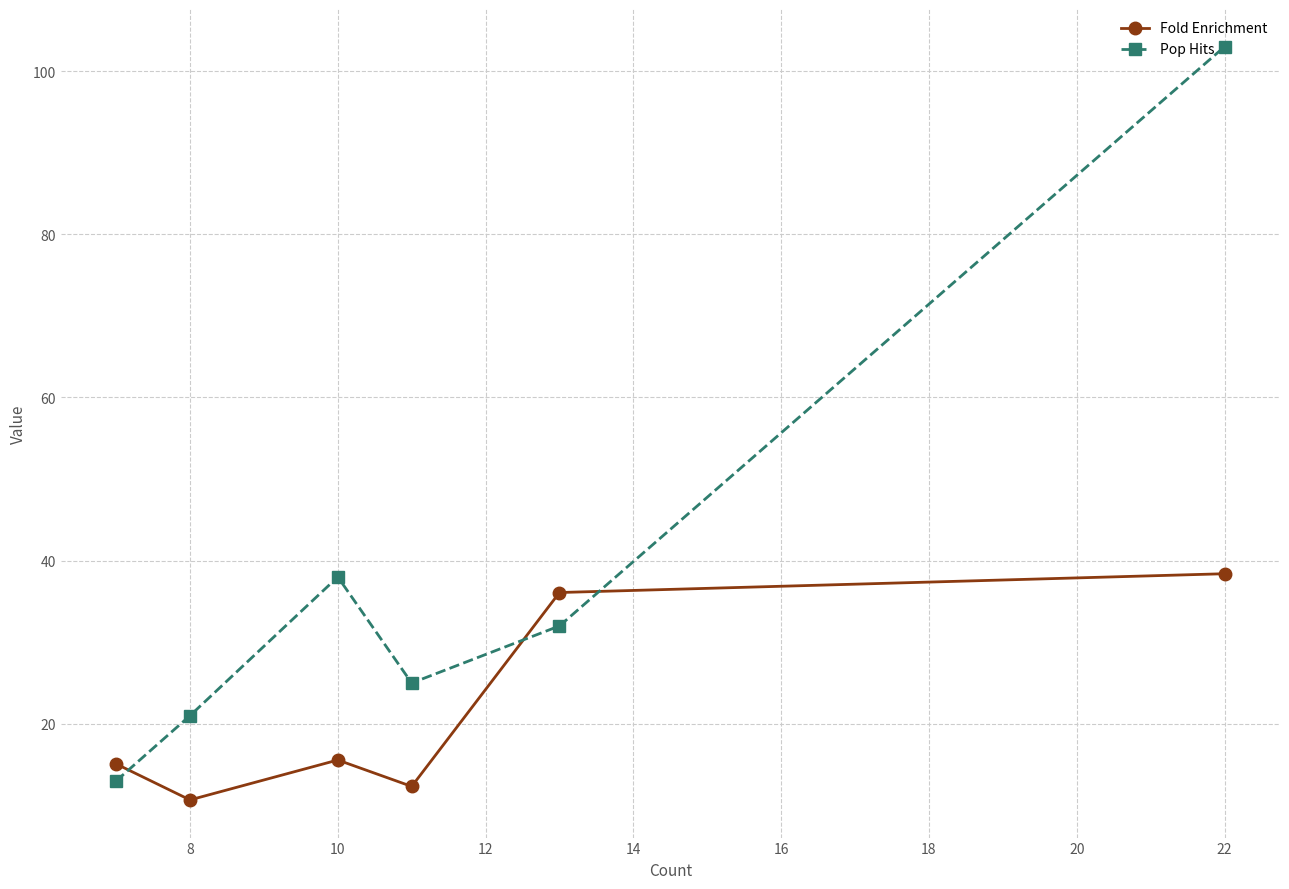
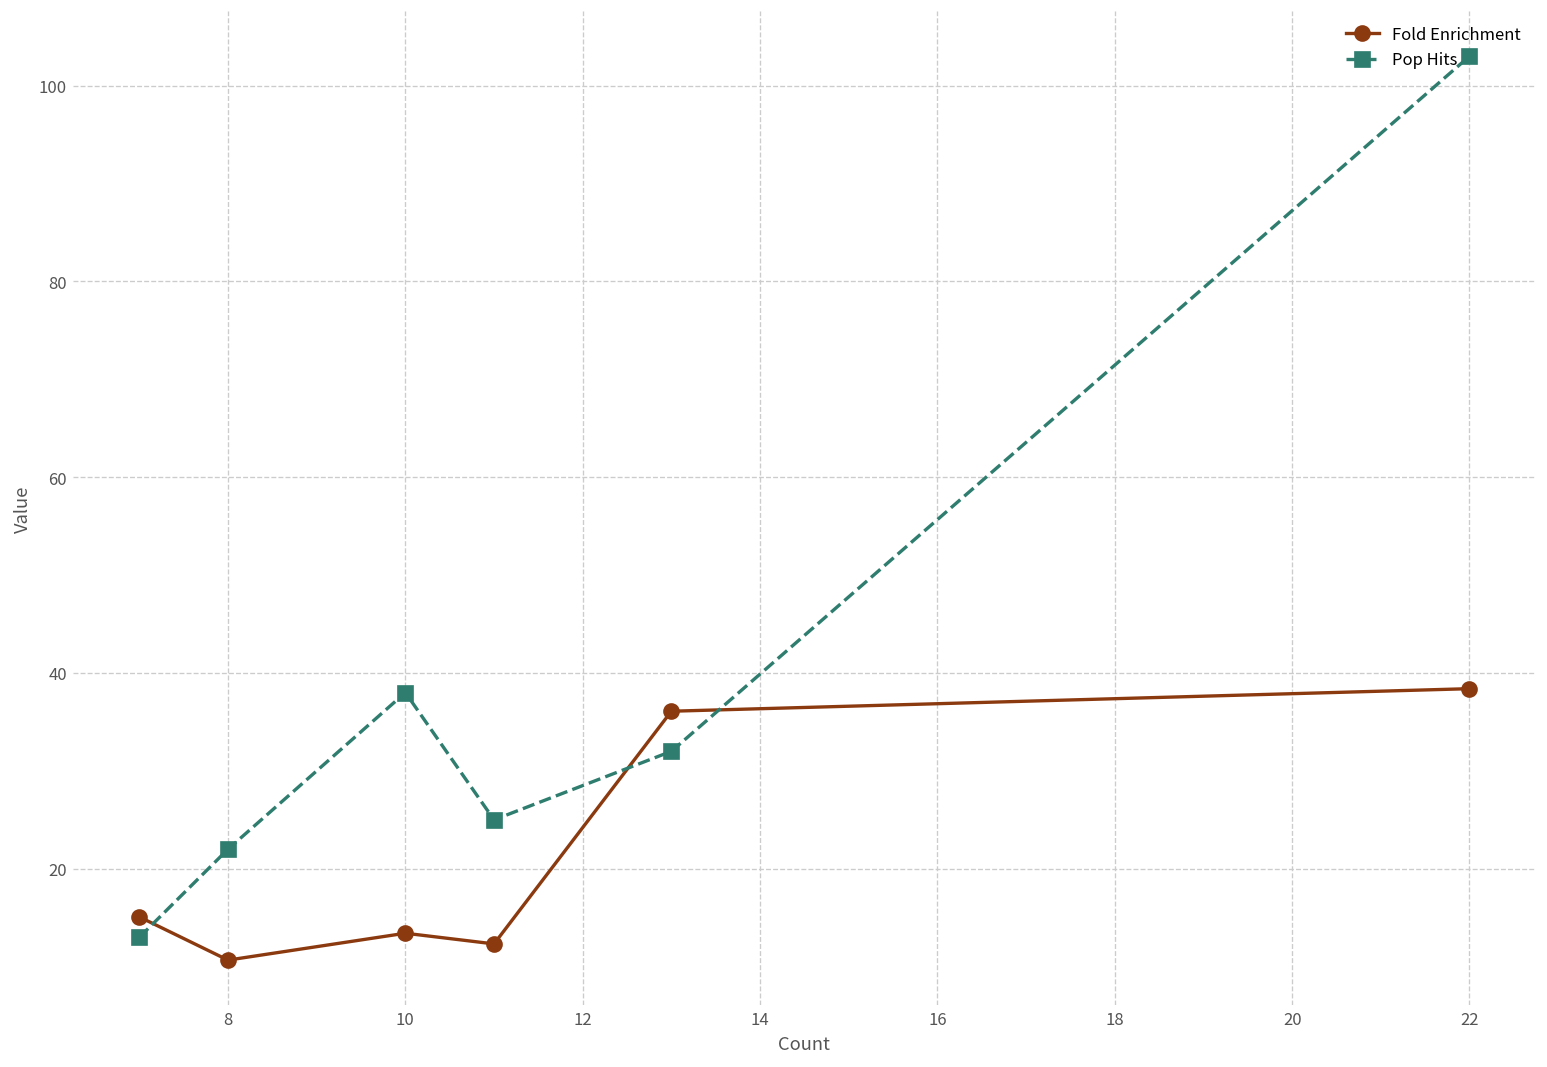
Pop Hits, 8: 21 -> 22
Fold Enrichment, 10: 16 -> 13
